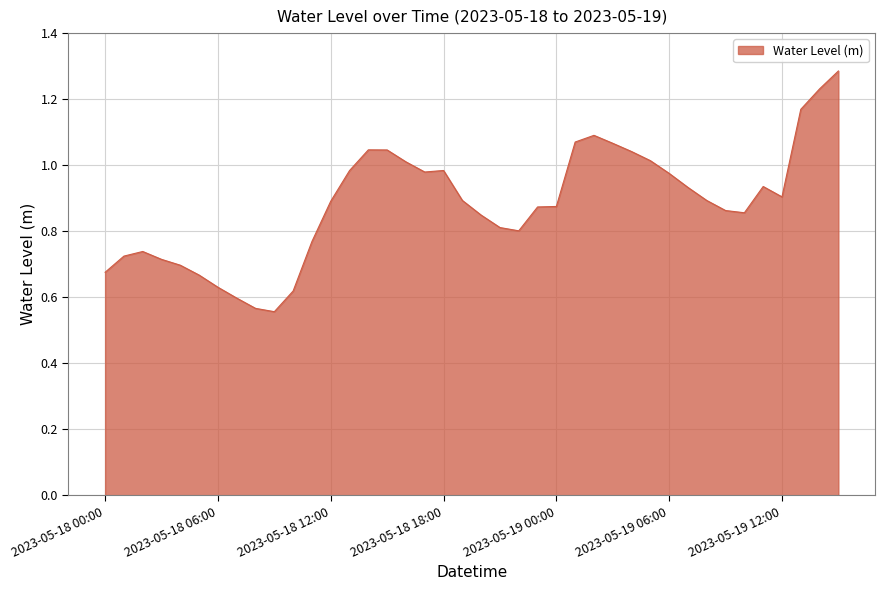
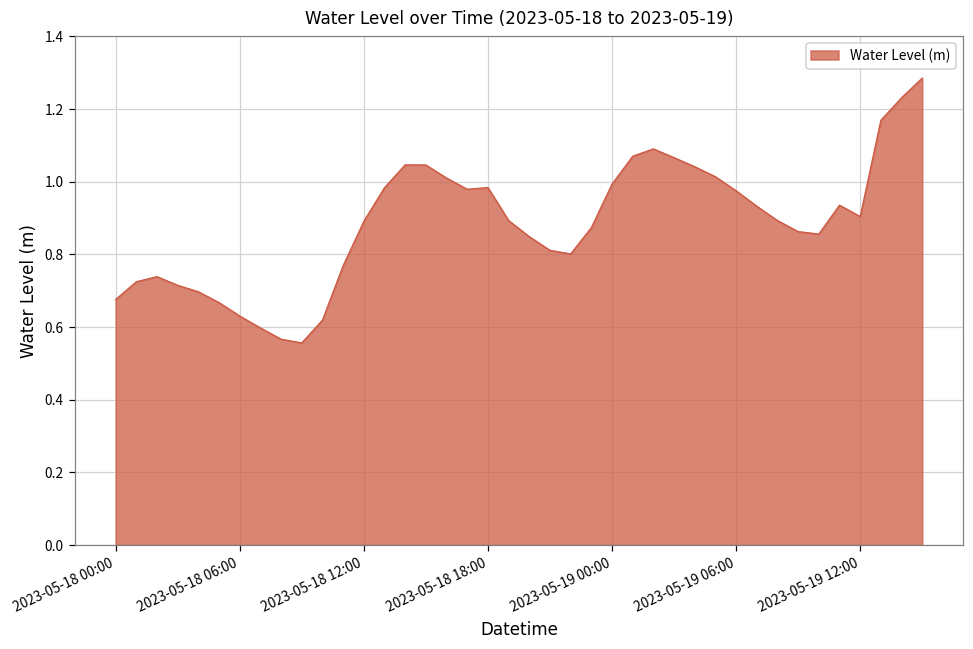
2023-05-19 00:00: 0.88 -> 0.99
